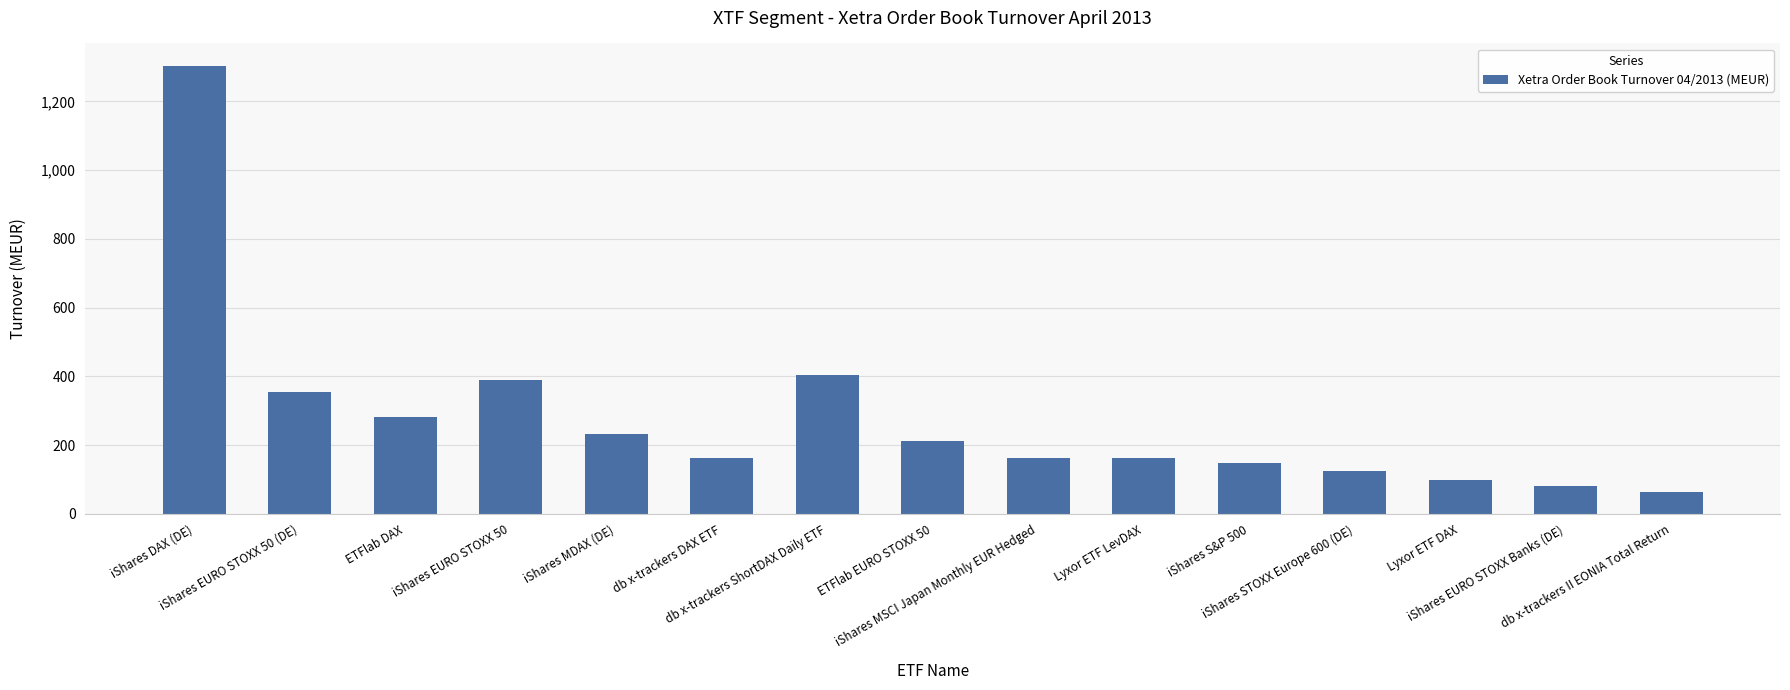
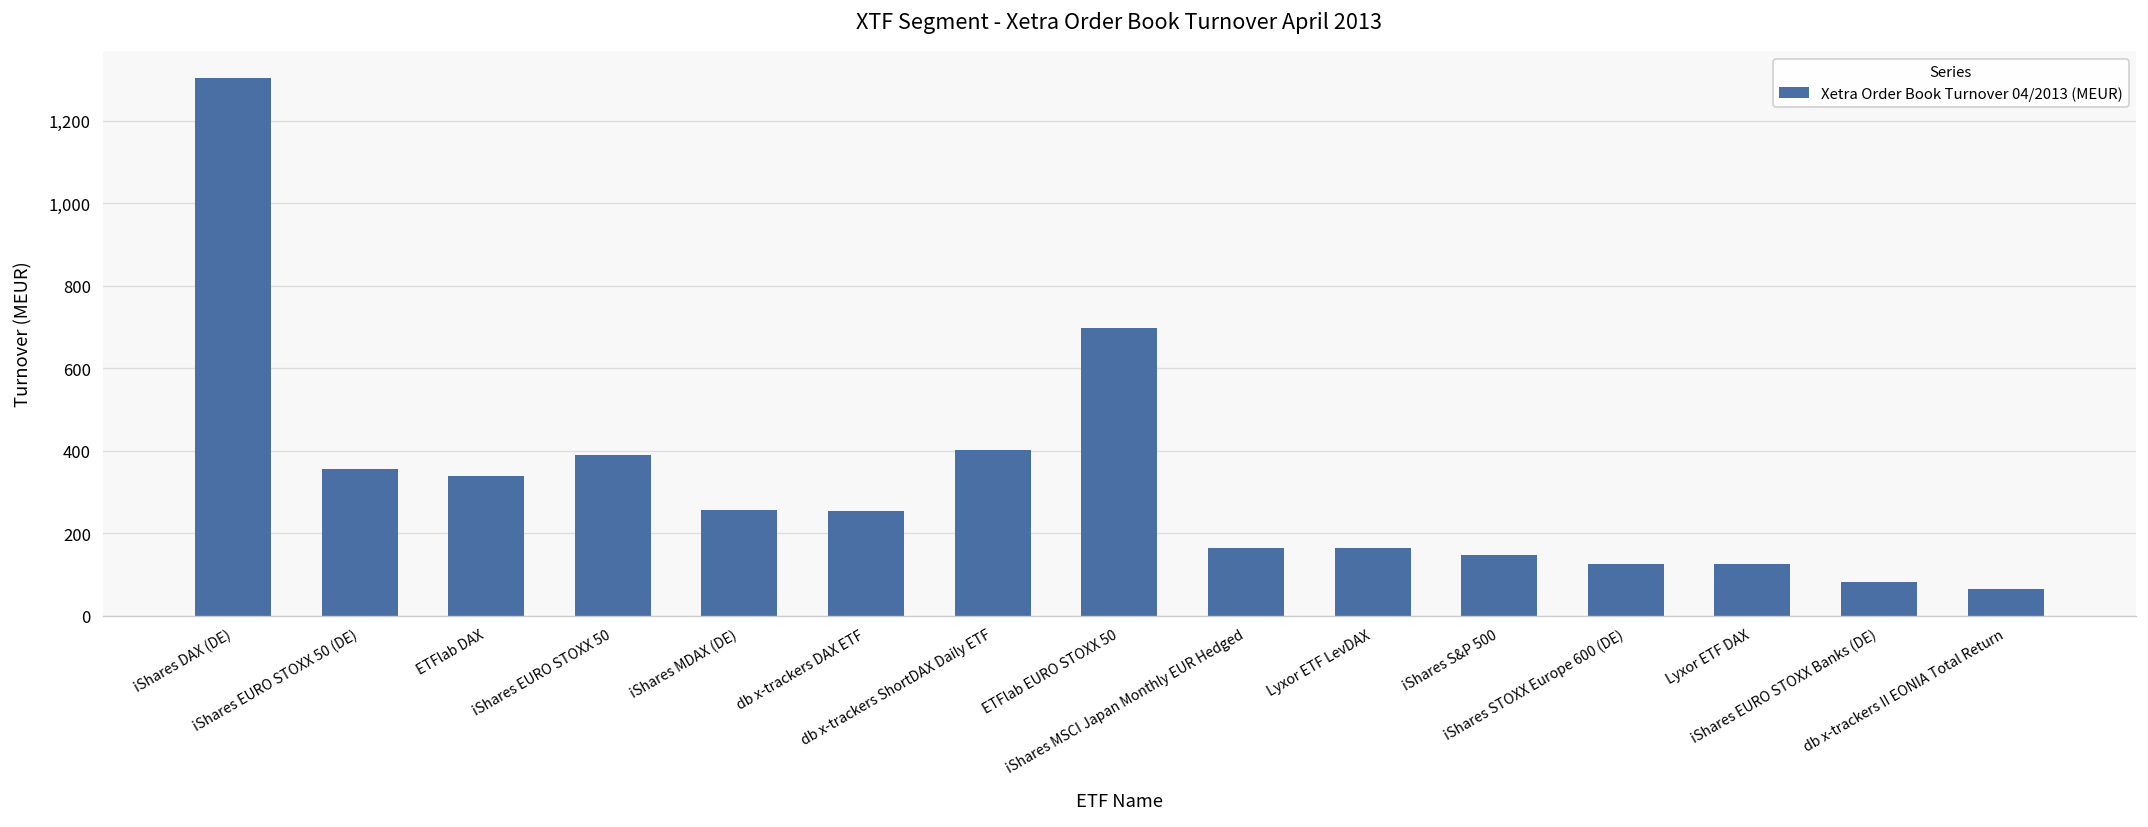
ETFlab DAX: 280 -> 340
iShares MDAX (DE): 230 -> 260
db x-trackers DAX ETF: 160 -> 250
ETFlab EURO STOXX 50: 210 -> 700
Lyxor ETF DAX: 100 -> 130
